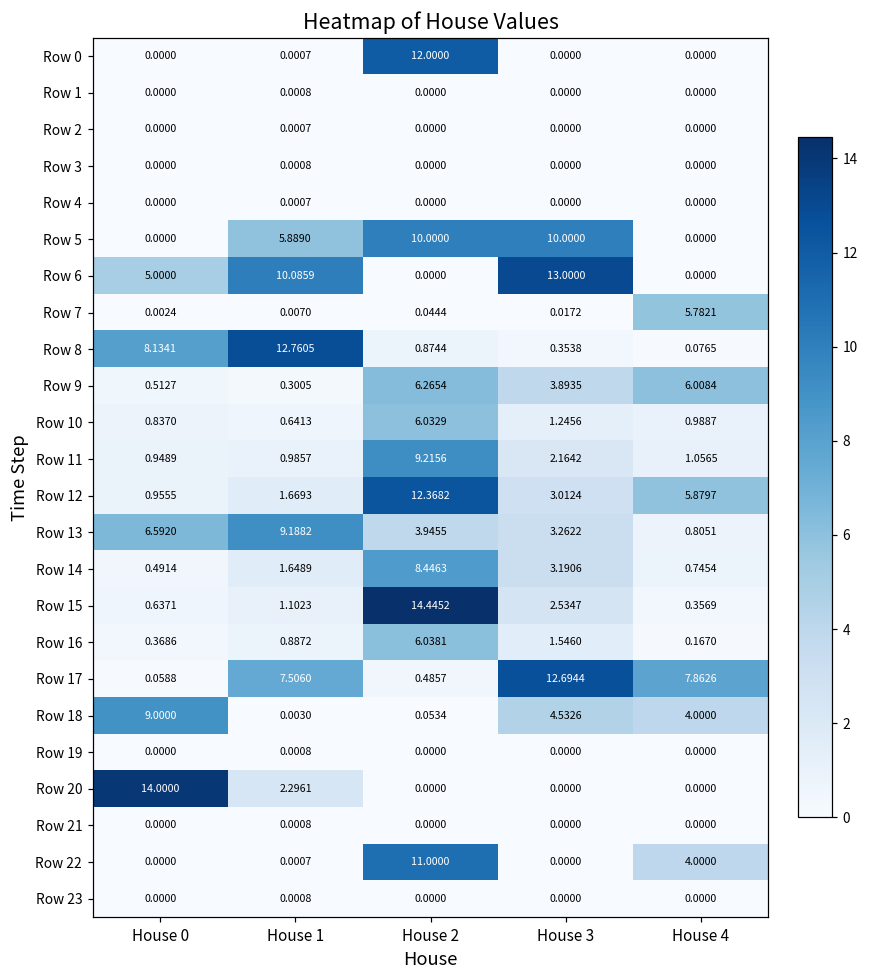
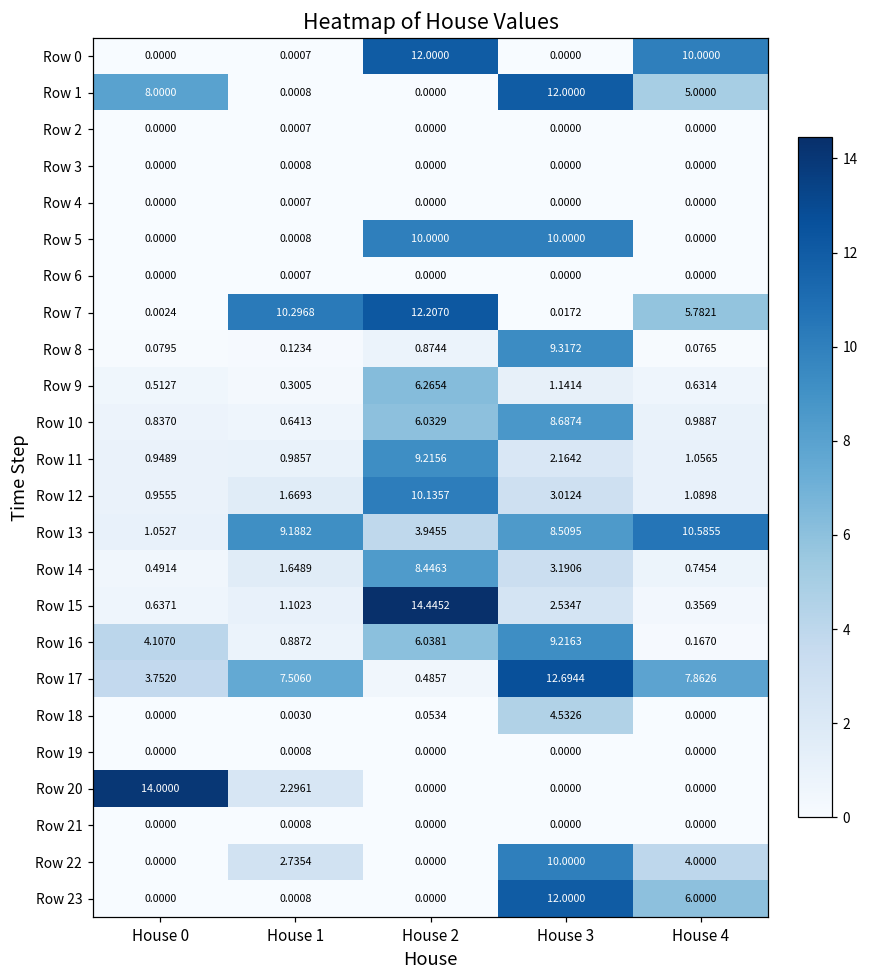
Row 0, House 4: 0.0000 -> 10.0000
Row 1, House 0: 0.0000 -> 8.0000
Row 1, House 3: 0.0000 -> 12.0000
Row 1, House 4: 0.0000 -> 5.0000
Row 5, House 1: 5.8890 -> 0.0008
Row 6, House 0: 5.0000 -> 0.0000
Row 6, House 1: 10.0859 -> 0.0007
Row 6, House 3: 13.0000 -> 0.0000
Row 7, House 1: 0.0070 -> 10.2968
Row 7, House 2: 0.0444 -> 12.2070
Row 8, House 0: 8.1341 -> 0.0795
Row 8, House 1: 12.7605 -> 0.1234
Row 8, House 3: 0.3538 -> 9.3172
Row 9, House 3: 3.8935 -> 1.1414
Row 9, House 4: 6.0084 -> 0.6314
Row 10, House 3: 1.2456 -> 8.6874
Row 12, House 2: 12.3682 -> 10.1357
Row 12, House 4: 5.8797 -> 1.0898
Row 13, House 0: 6.5920 -> 1.0527
Row 13, House 3: 3.2622 -> 8.5095
Row 13, House 4: 0.8051 -> 10.5855
Row 16, House 0: 0.3686 -> 4.1070
Row 16, House 3: 1.5460 -> 9.2163
Row 17, House 0: 0.0588 -> 3.7520
Row 18, House 0: 9.0000 -> 0.0000
Row 18, House 4: 4.0000 -> 0.0000
Row 22, House 1: 0.0007 -> 2.7354
Row 22, House 2: 11.0000 -> 0.0000
Row 22, House 3: 0.0000 -> 10.0000
Row 23, House 3: 0.0000 -> 12.0000
Row 23, House 4: 0.0000 -> 6.0000
